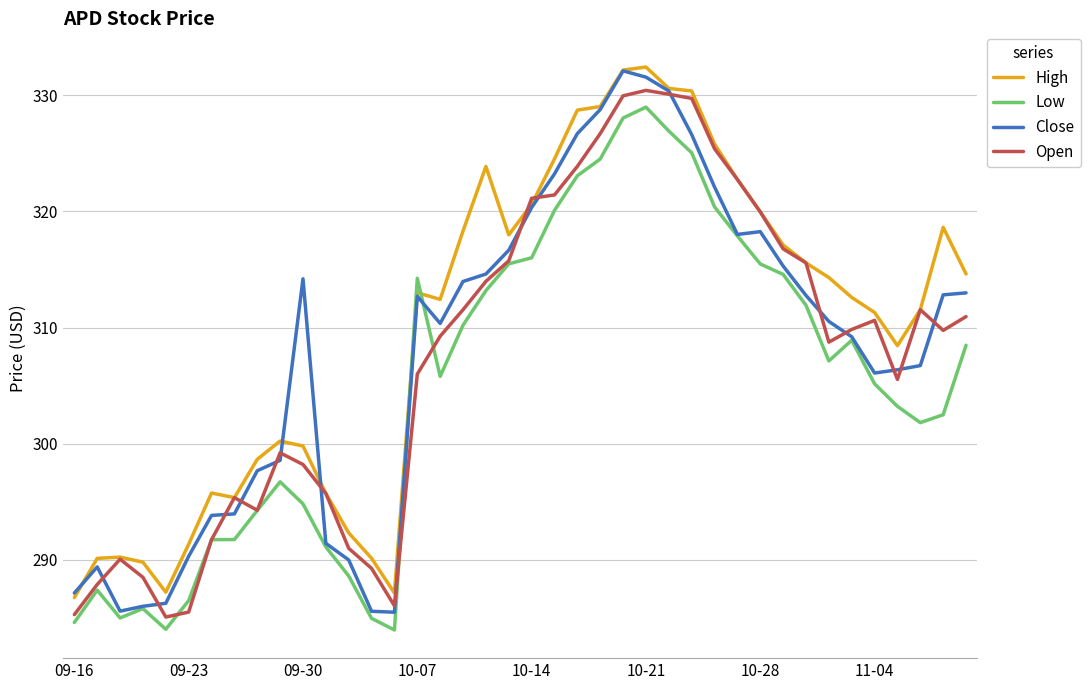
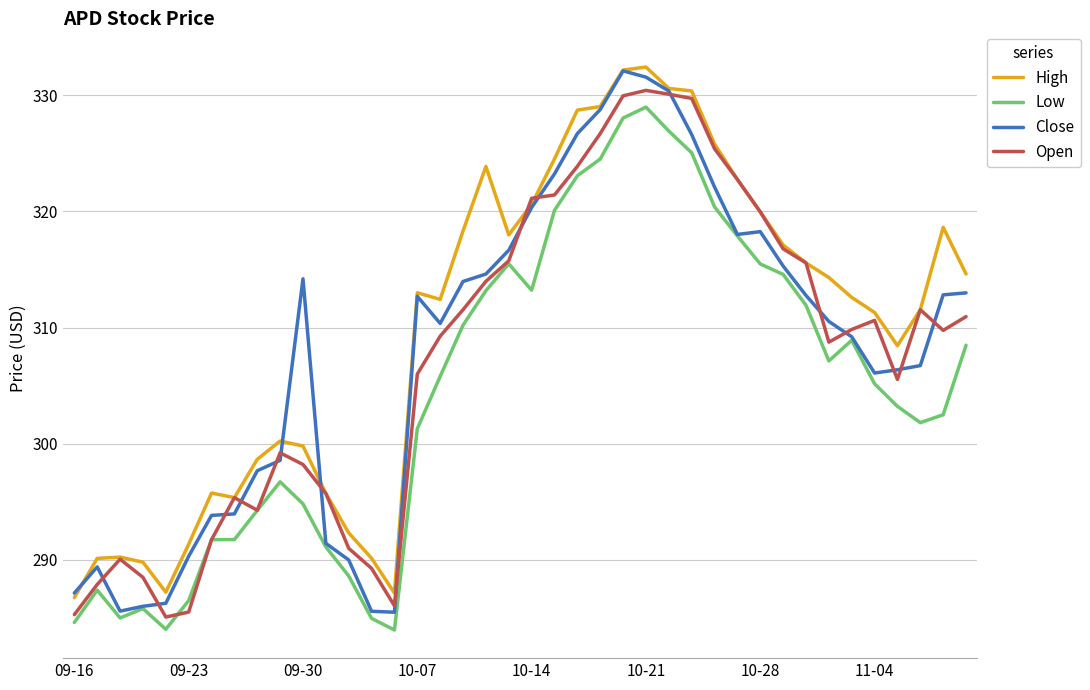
Low, 10-07: 314.2 -> 301.3
Low, 10-14: 316.0 -> 313.2
